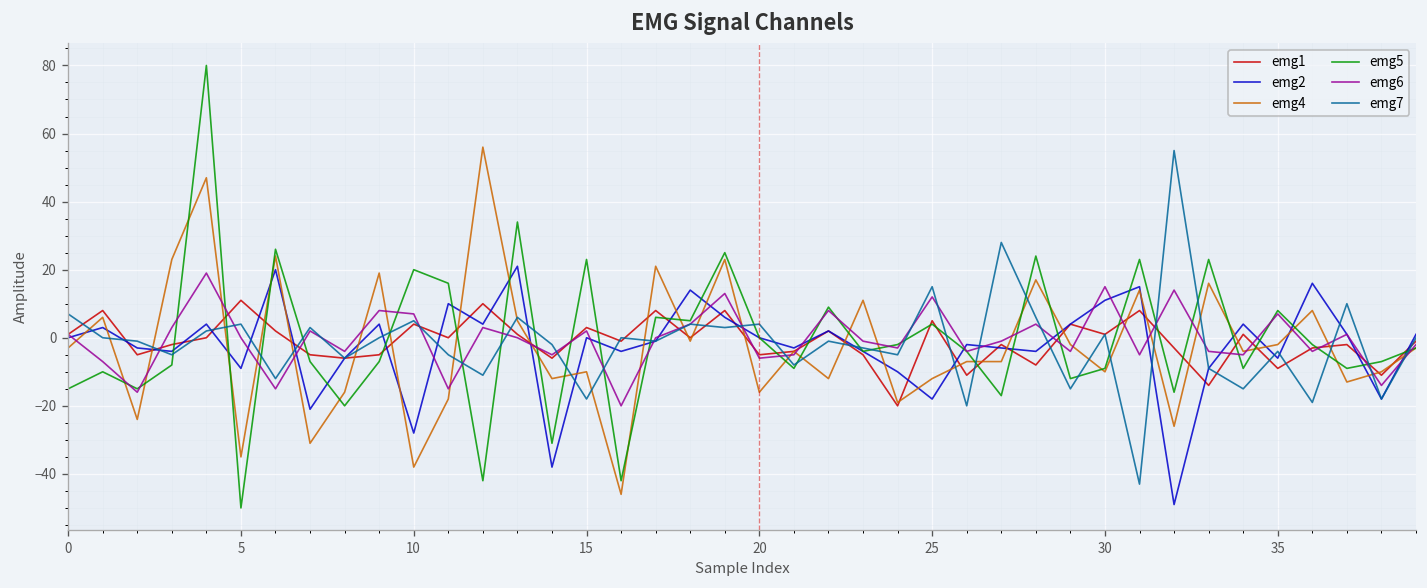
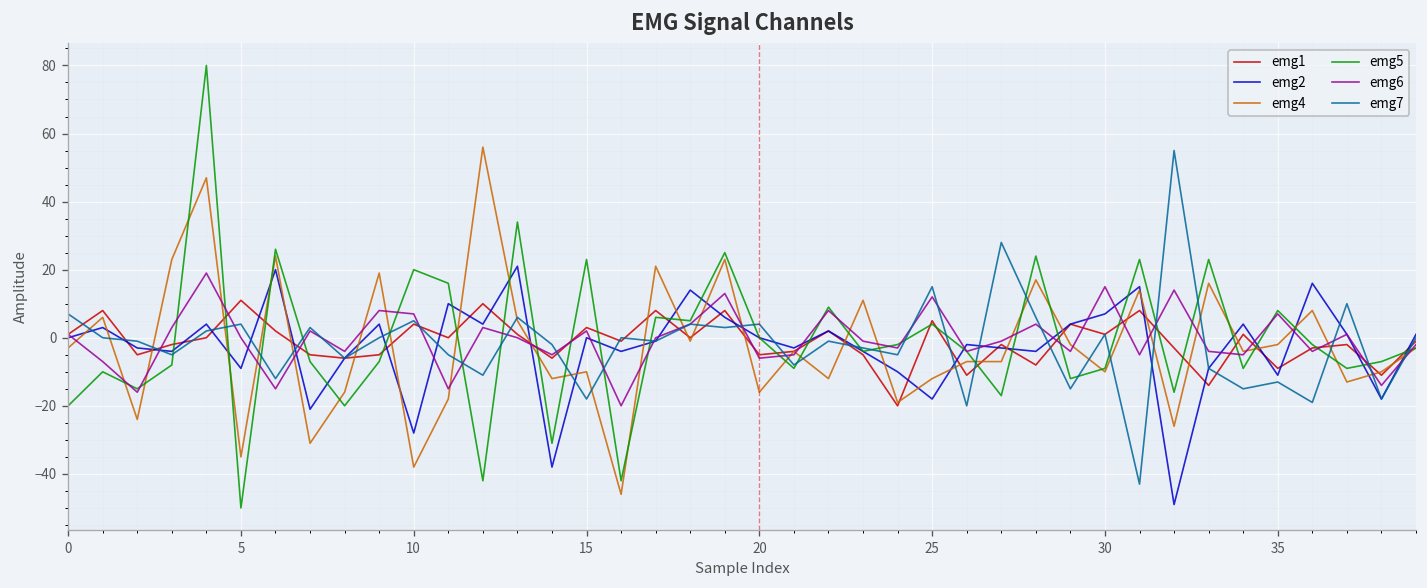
emg5, 0: -15 -> -20
emg2, 30: 11 -> 7
emg2, 35: -6 -> -11
emg7, 35: -4 -> -13
